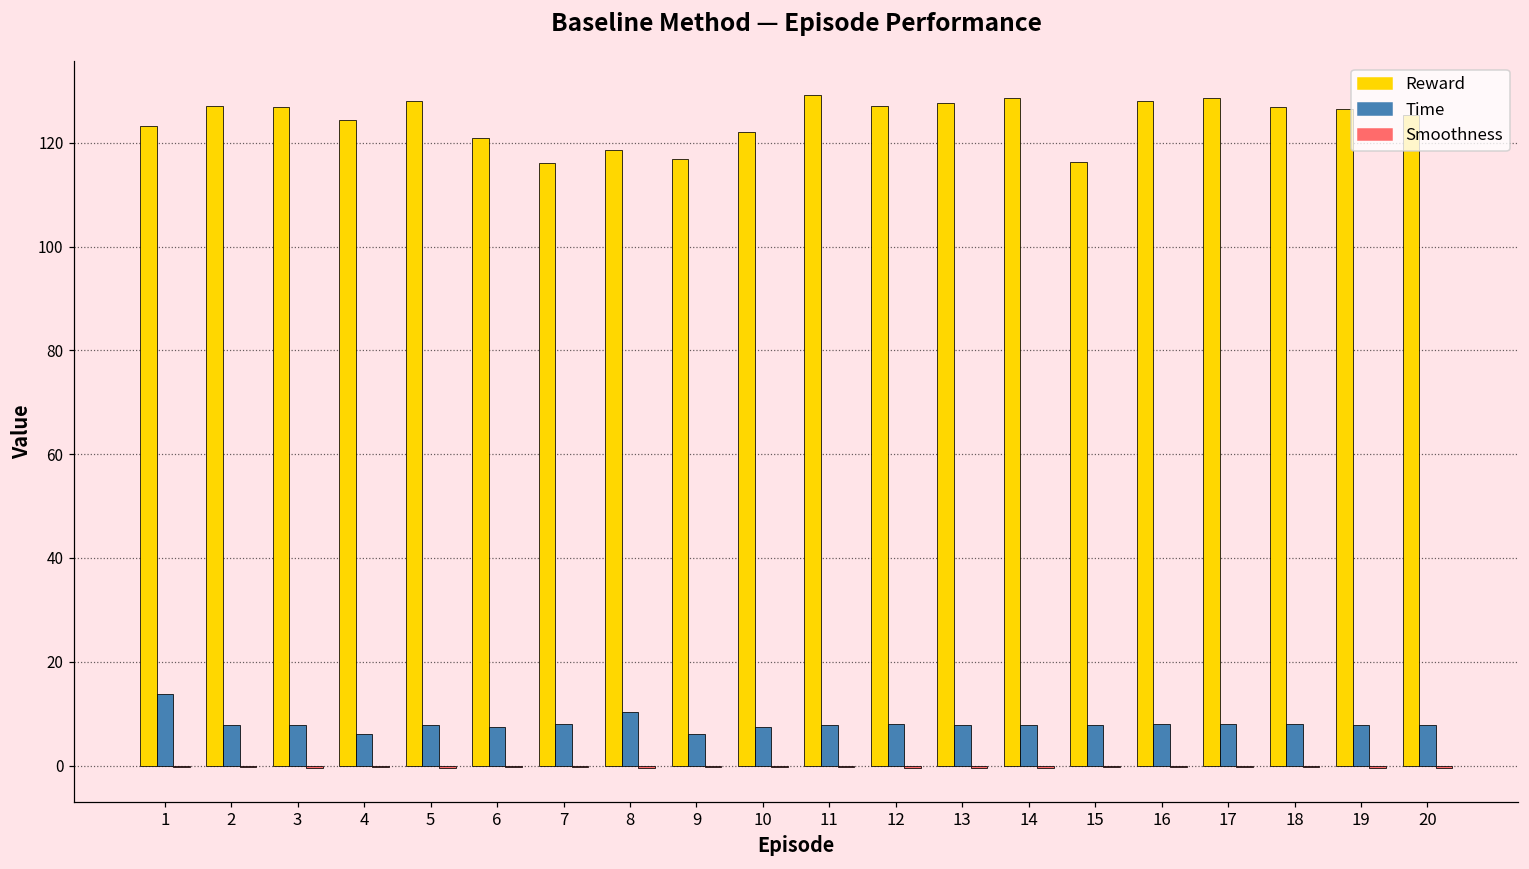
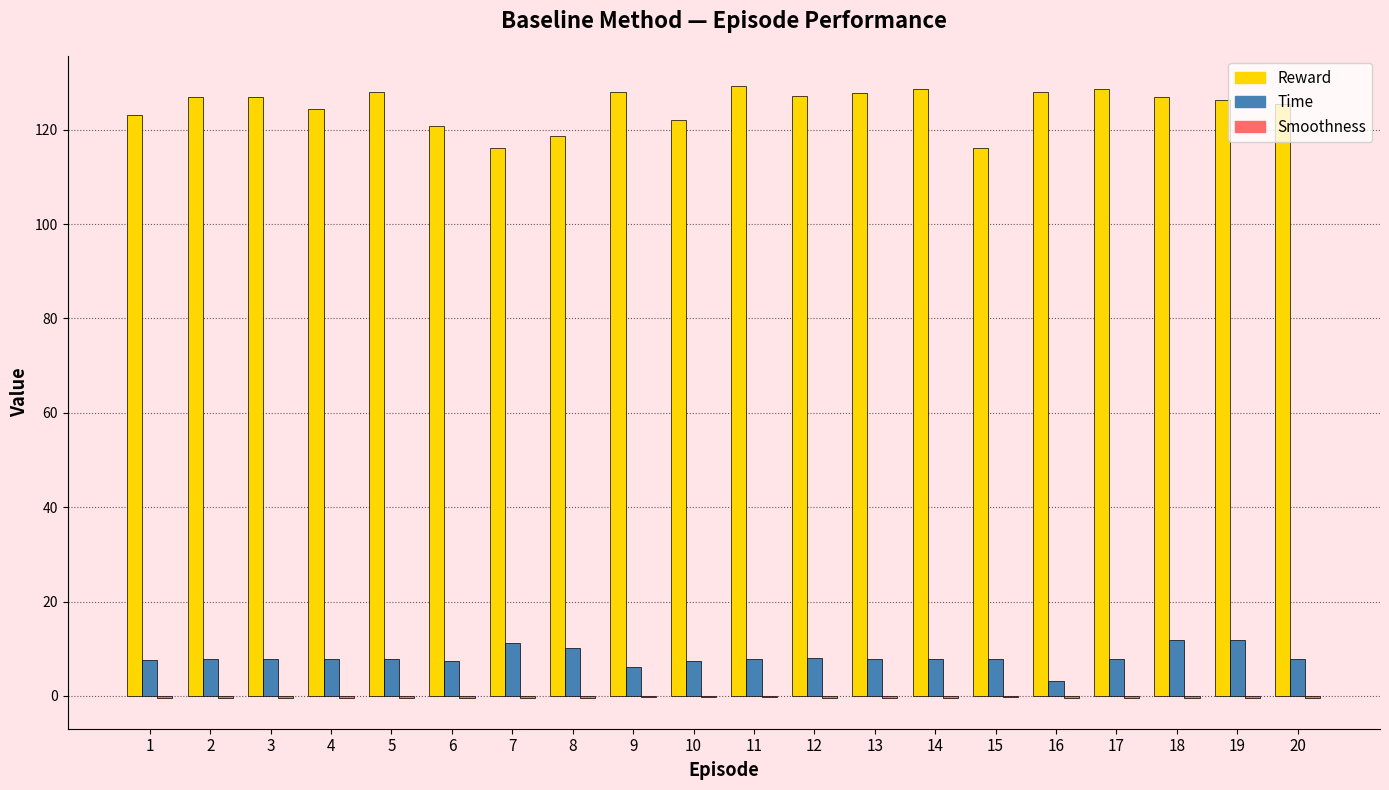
Time, 1: 14 -> 8
Time, 4: 6 -> 8
Time, 7: 8 -> 11
Reward, 9: 117 -> 128
Time, 16: 8 -> 3
Time, 18: 8 -> 12
Time, 19: 8 -> 12
